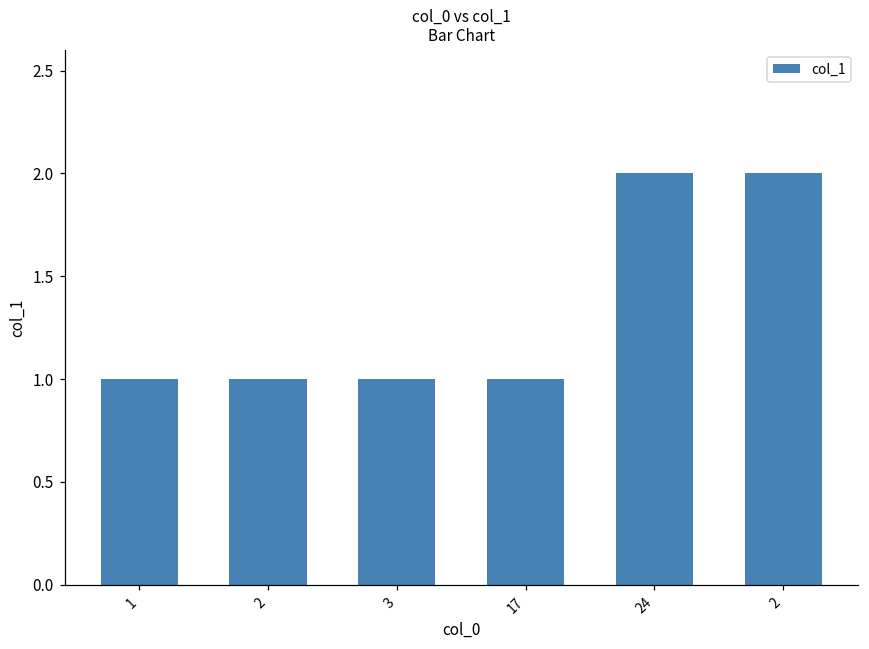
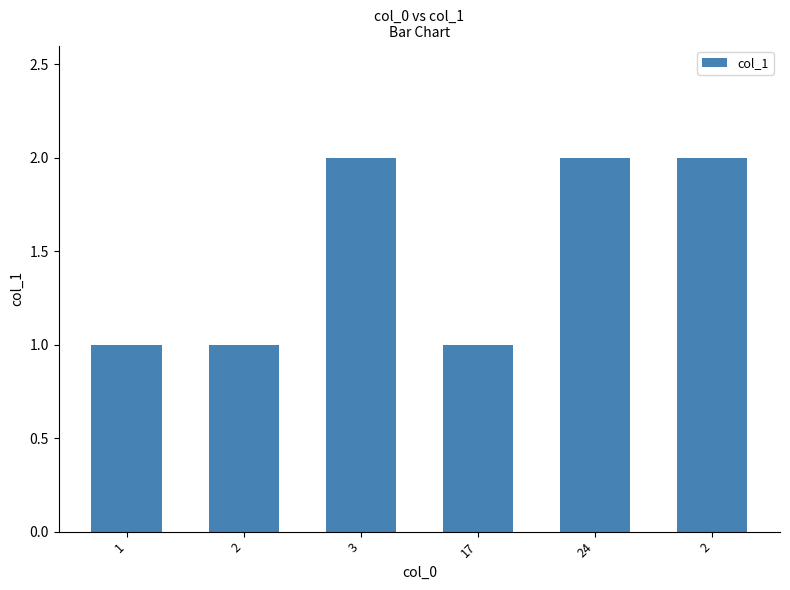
3: 1 -> 2
